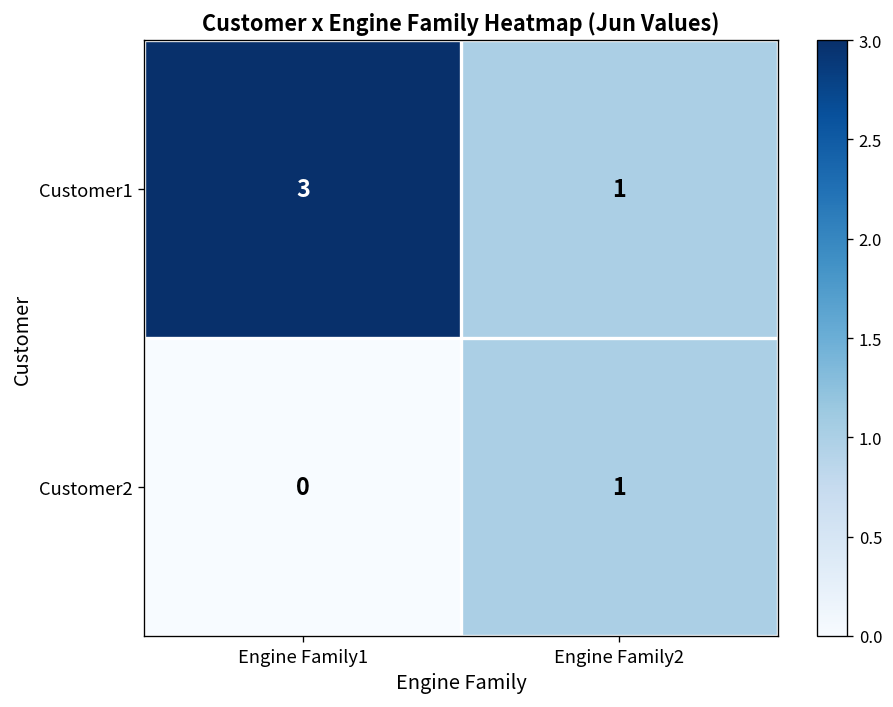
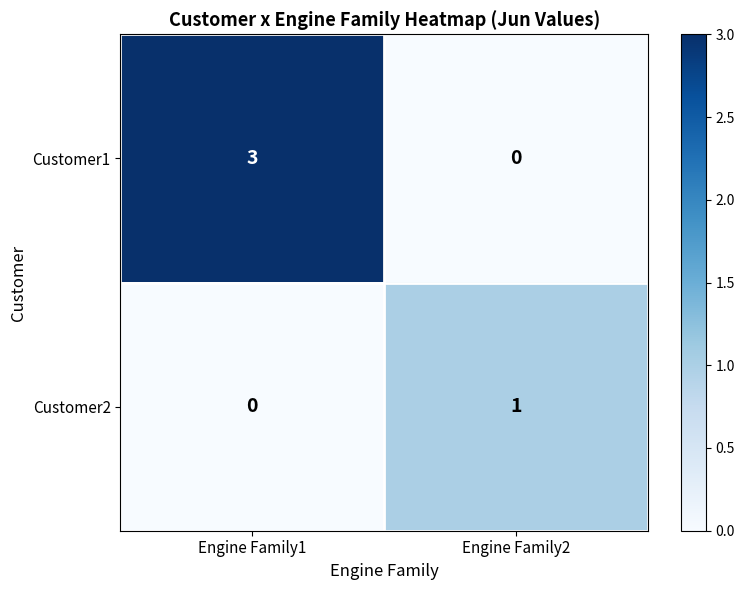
Customer1, Engine Family2: 1 -> 0
